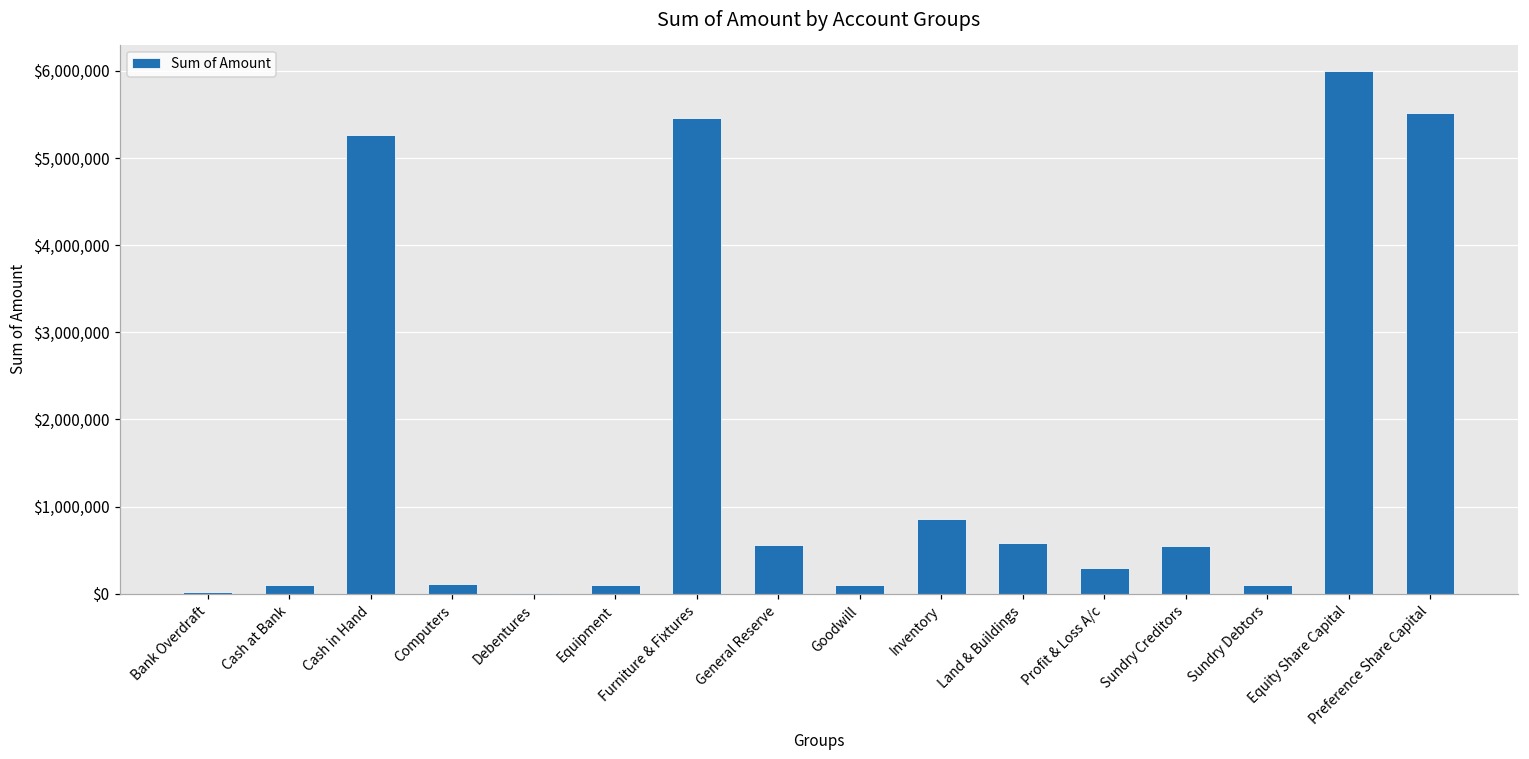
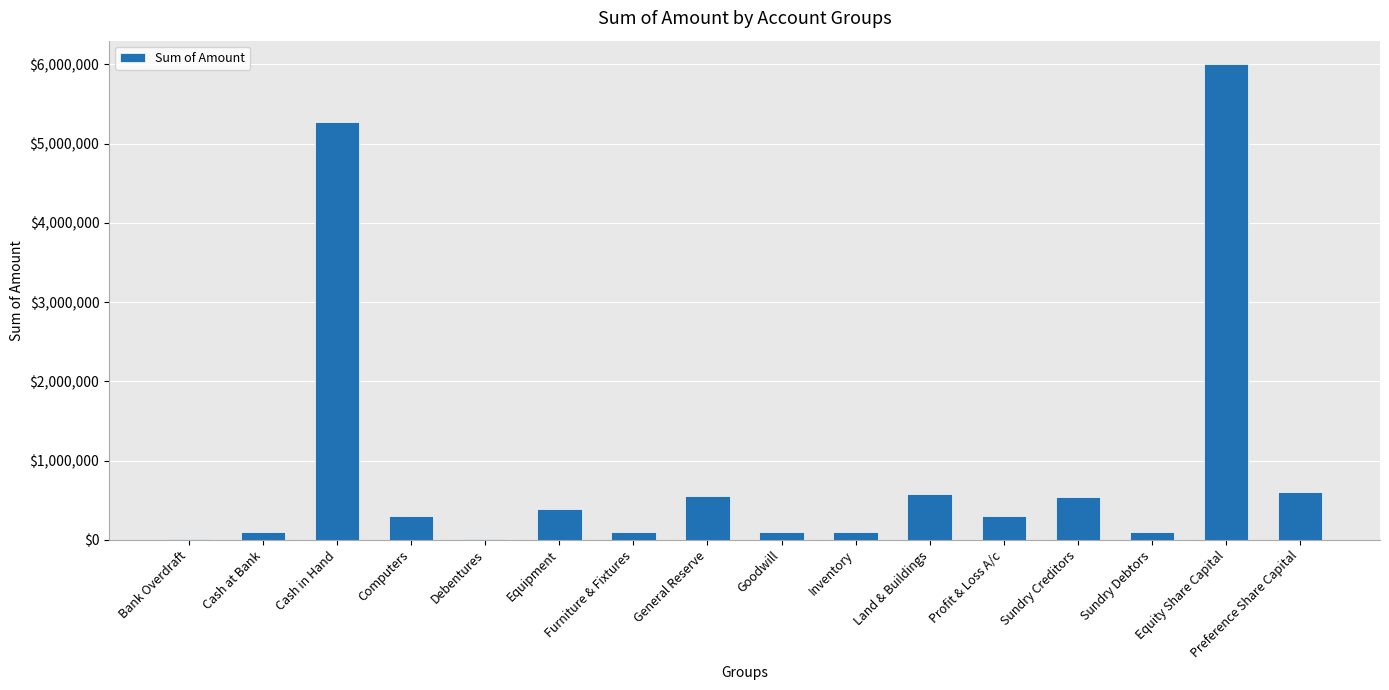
Computers: $100,000 -> $300,000
Equipment: $100,000 -> $400,000
Furniture & Fixtures: $5,500,000 -> $100,000
Inventory: $900,000 -> $100,000
Preference Share Capital: $5,500,000 -> $600,000
